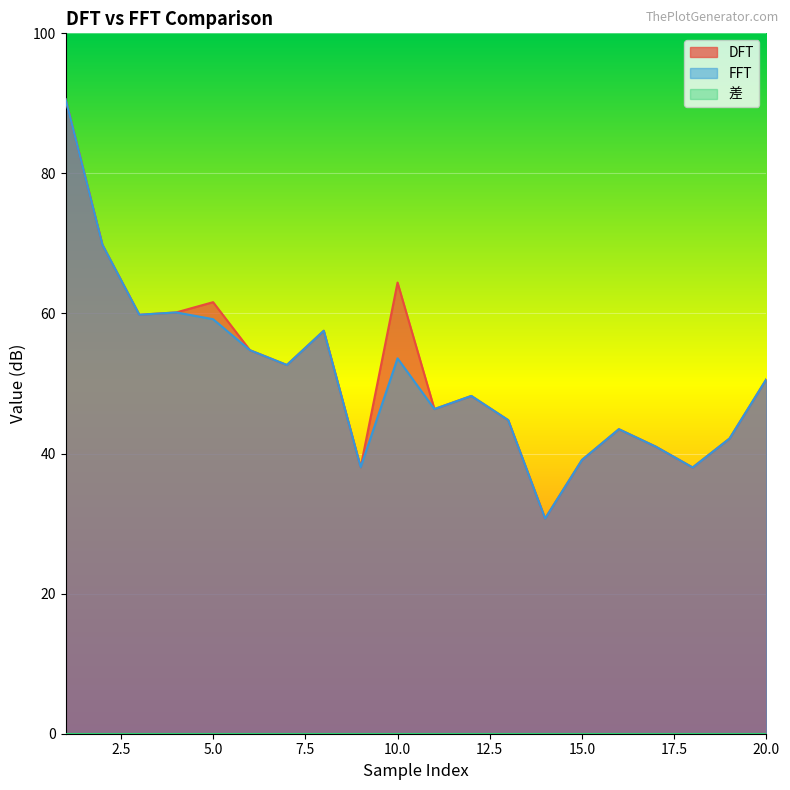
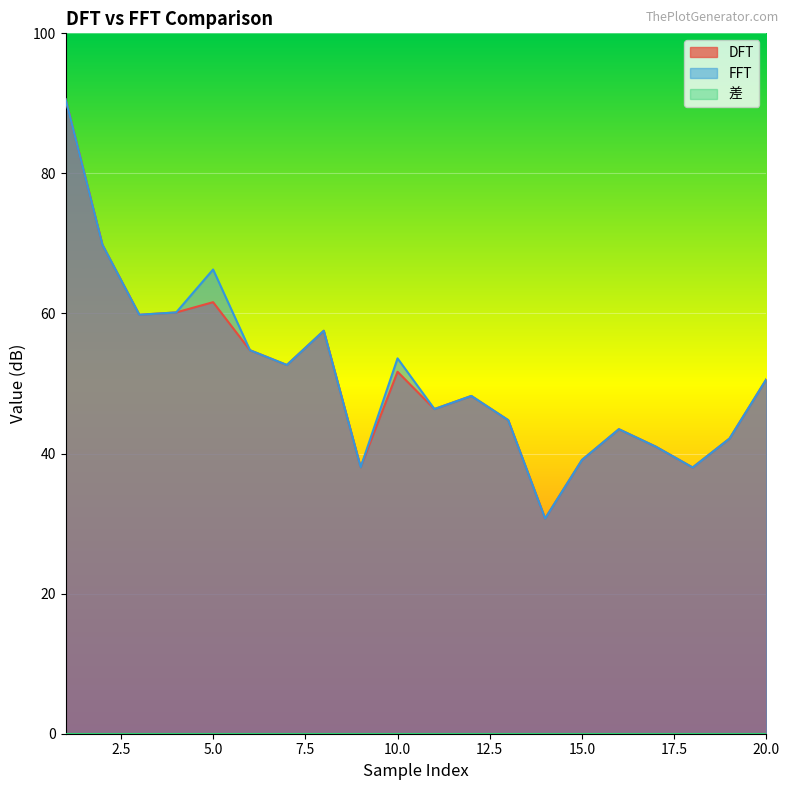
FFT, 5.0: 59 -> 66
DFT, 10.0: 64 -> 52
